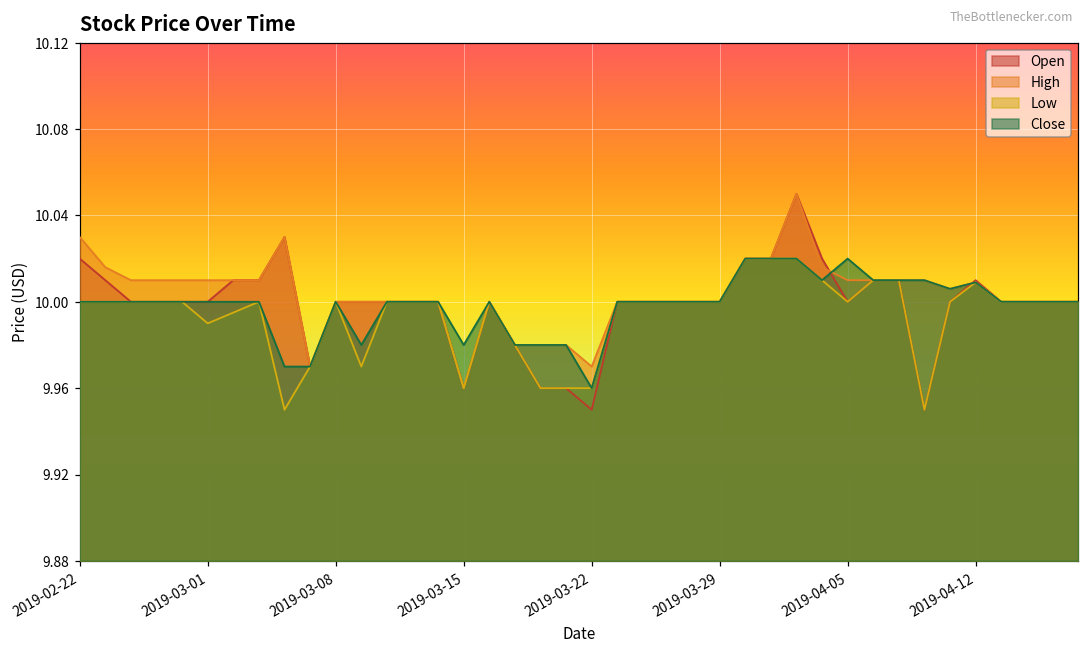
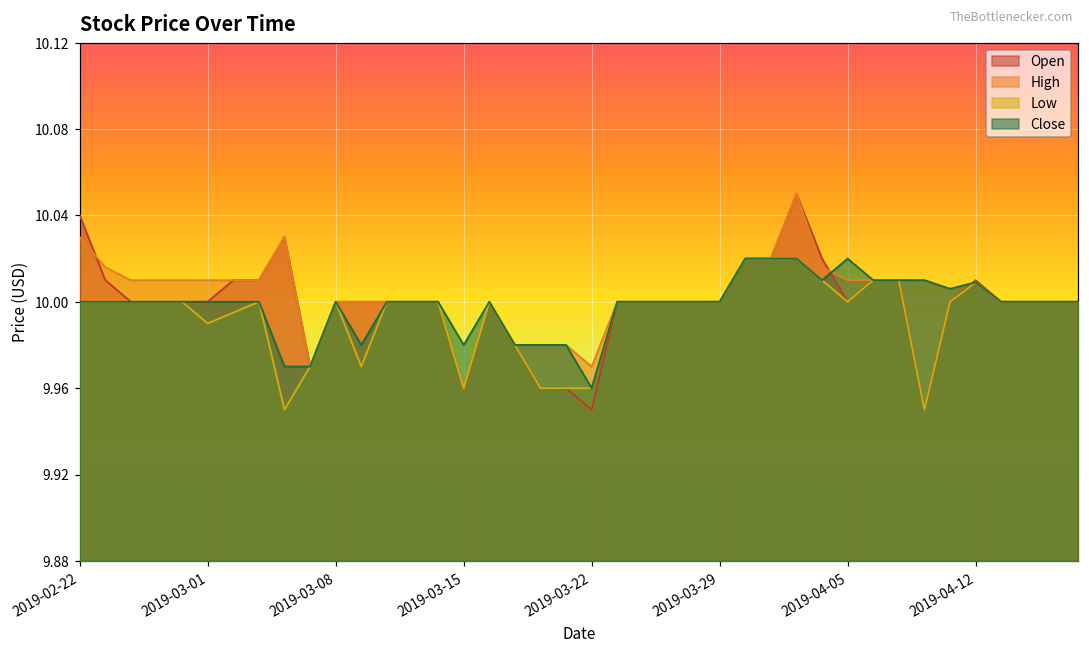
Open, 2019-02-22: 10.02 -> 10.04
